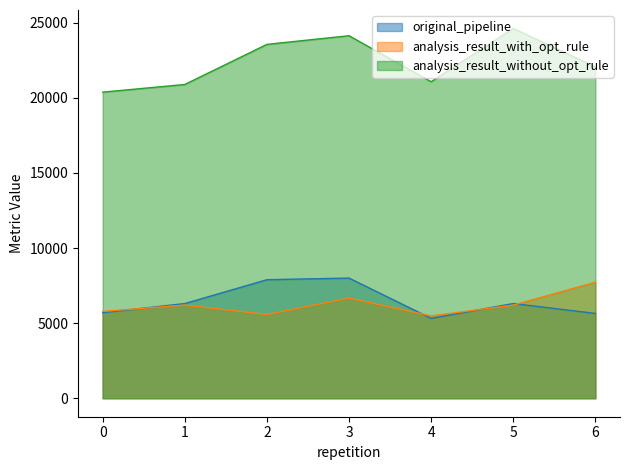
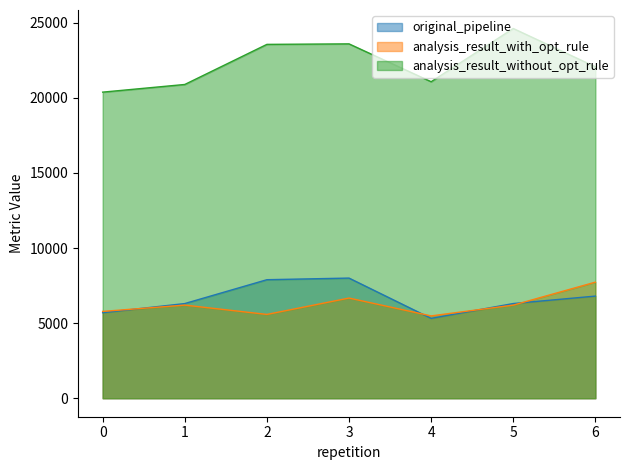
analysis_result_without_opt_rule, 3: 24100 -> 23600
original_pipeline, 6: 5600 -> 6800
